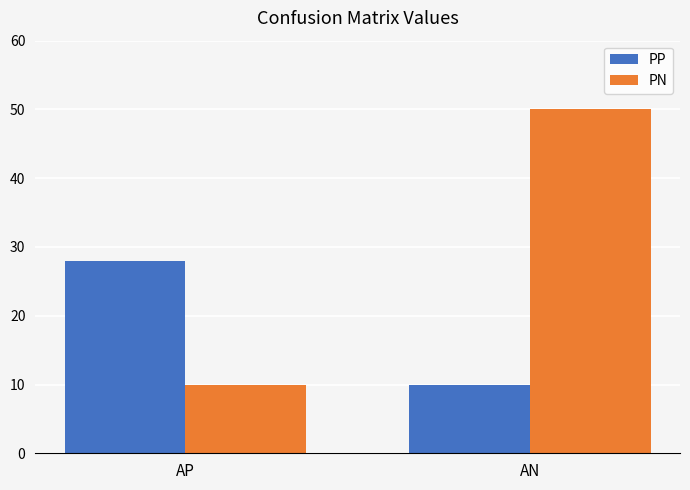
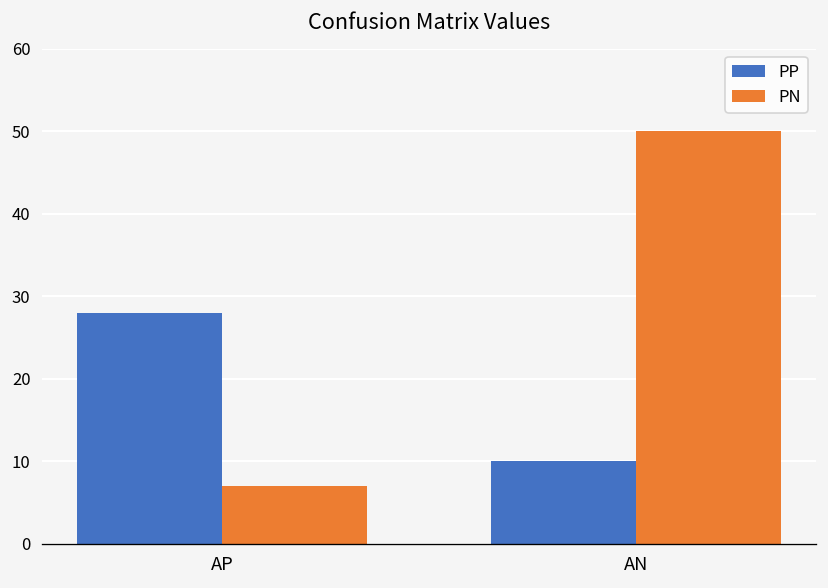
PN, AP: 10 -> 7
